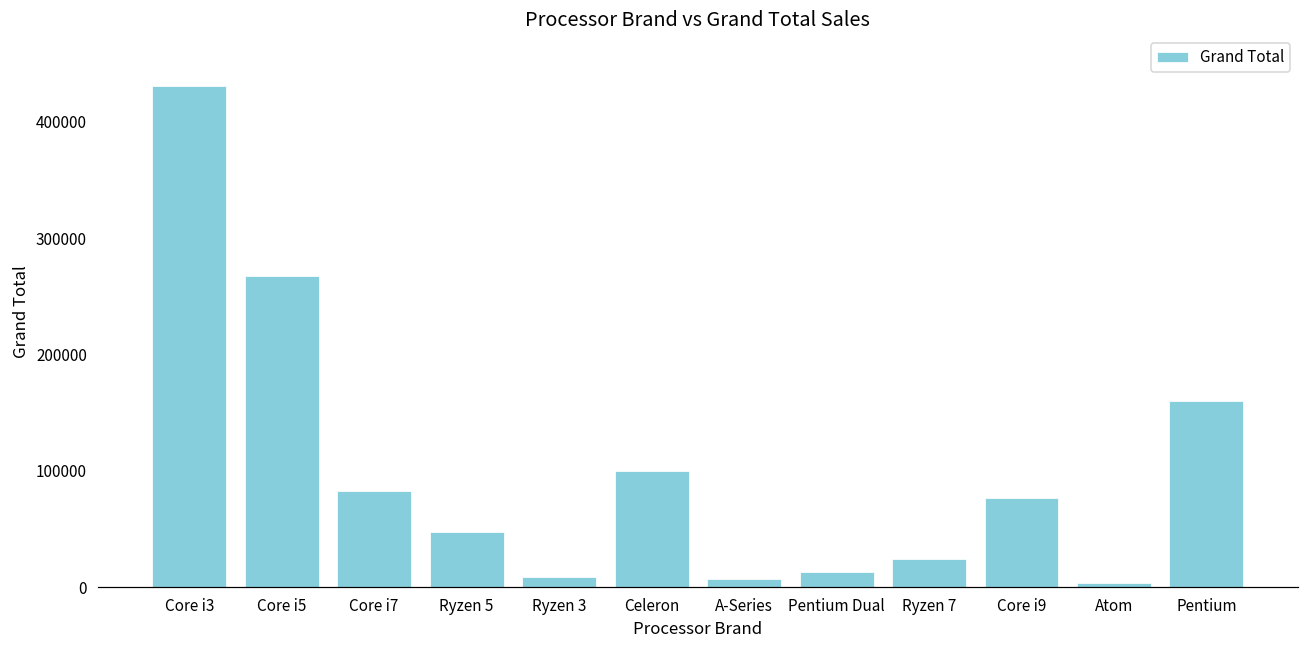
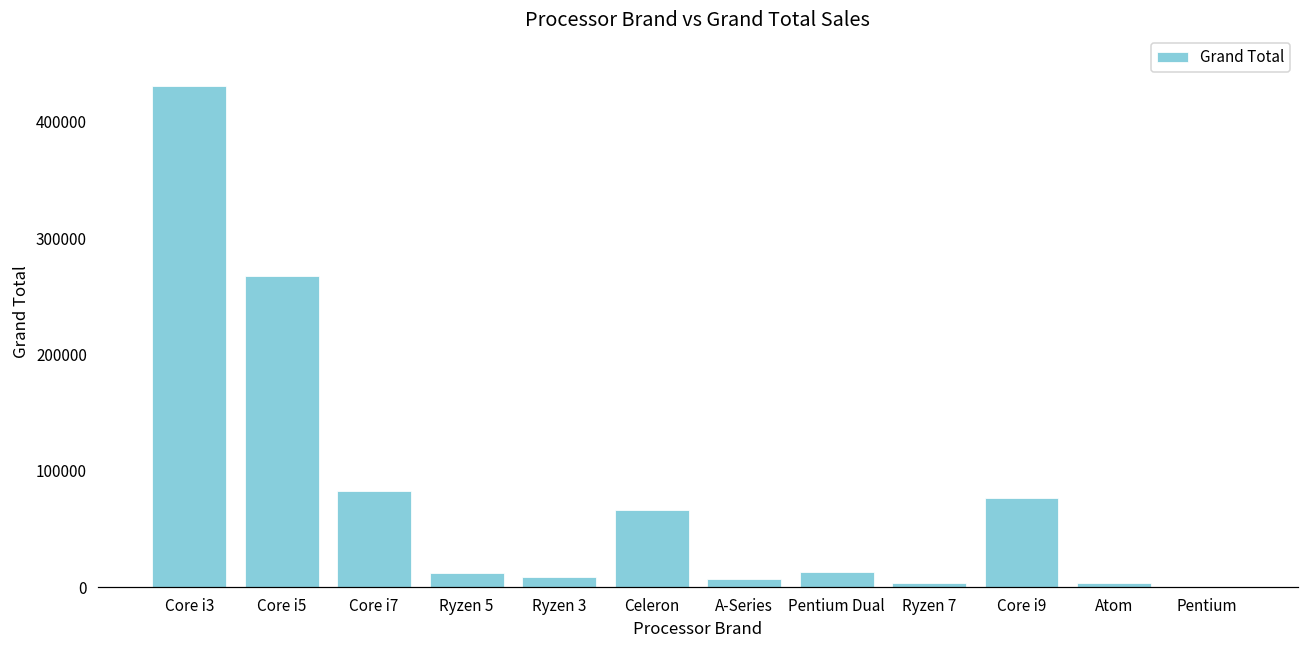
Ryzen 5: 47000 -> 12000
Celeron: 100000 -> 67000
Ryzen 7: 24000 -> 3000
Pentium: 160000 -> 0
